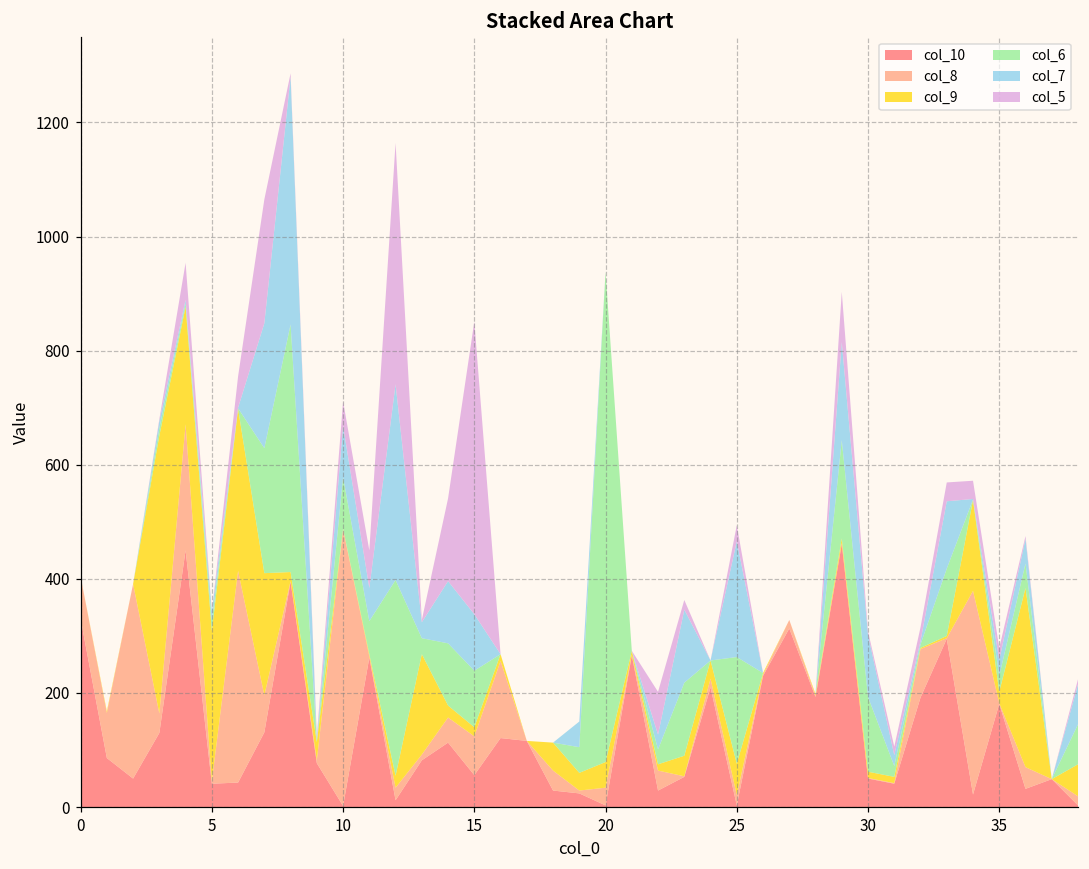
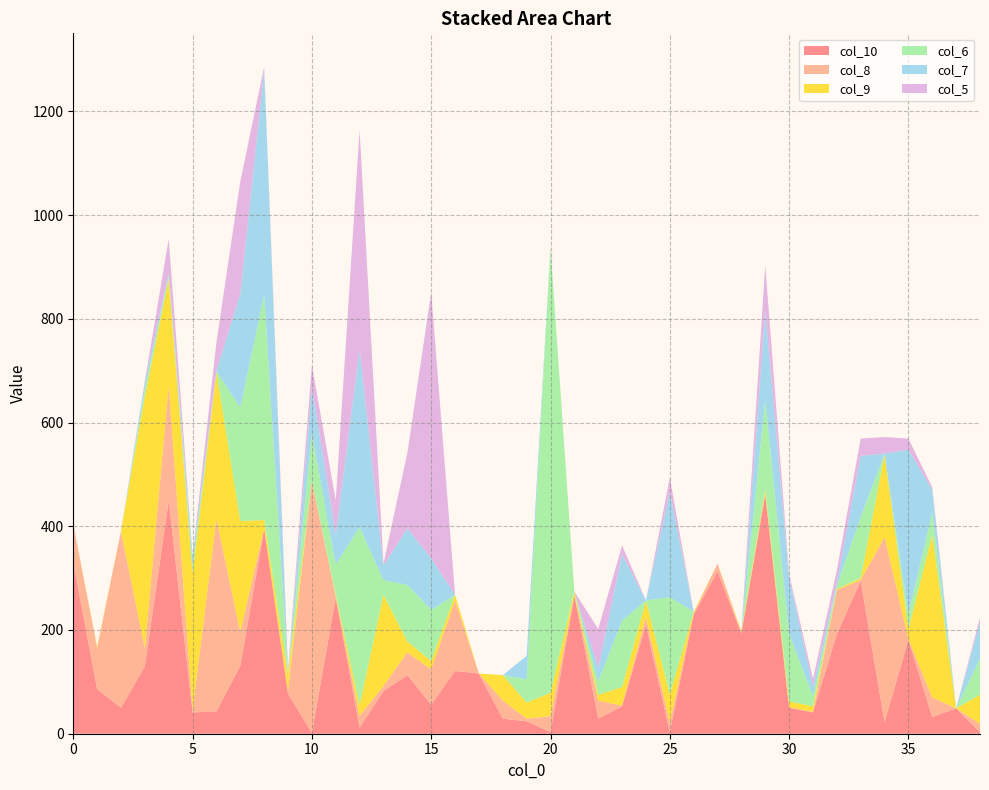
col_7, 35: 30 -> 320
